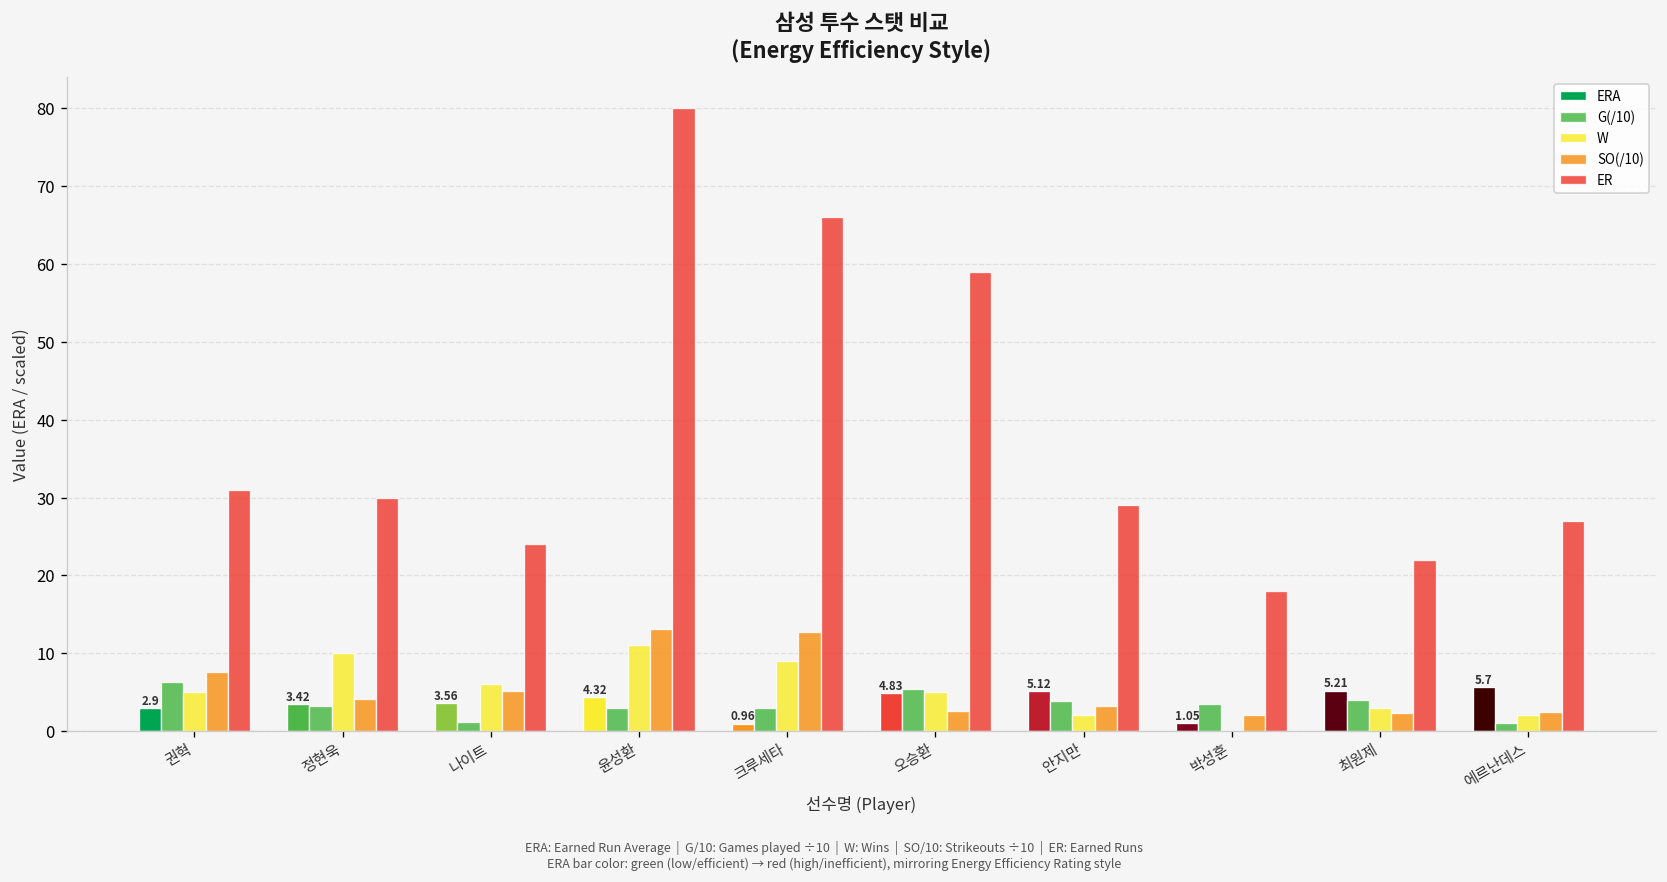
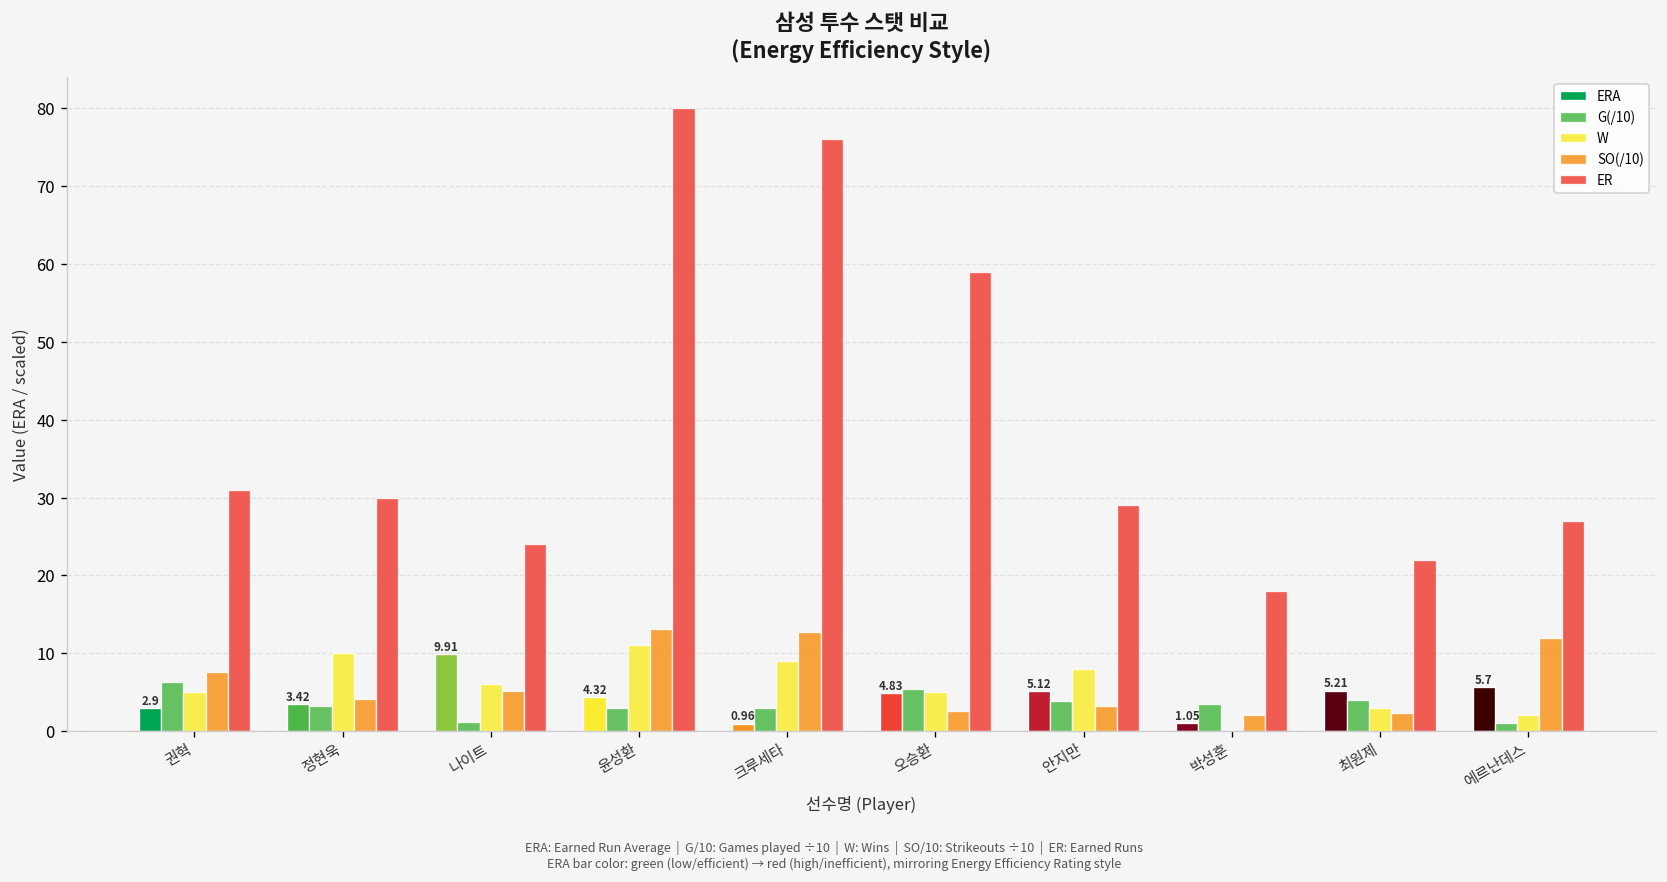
ERA, 나이트: 3.56 -> 9.91
ER, 크루세타: 66 -> 76
W, 안지만: 2 -> 8
SO(/10), 에르난데스: 2 -> 12
